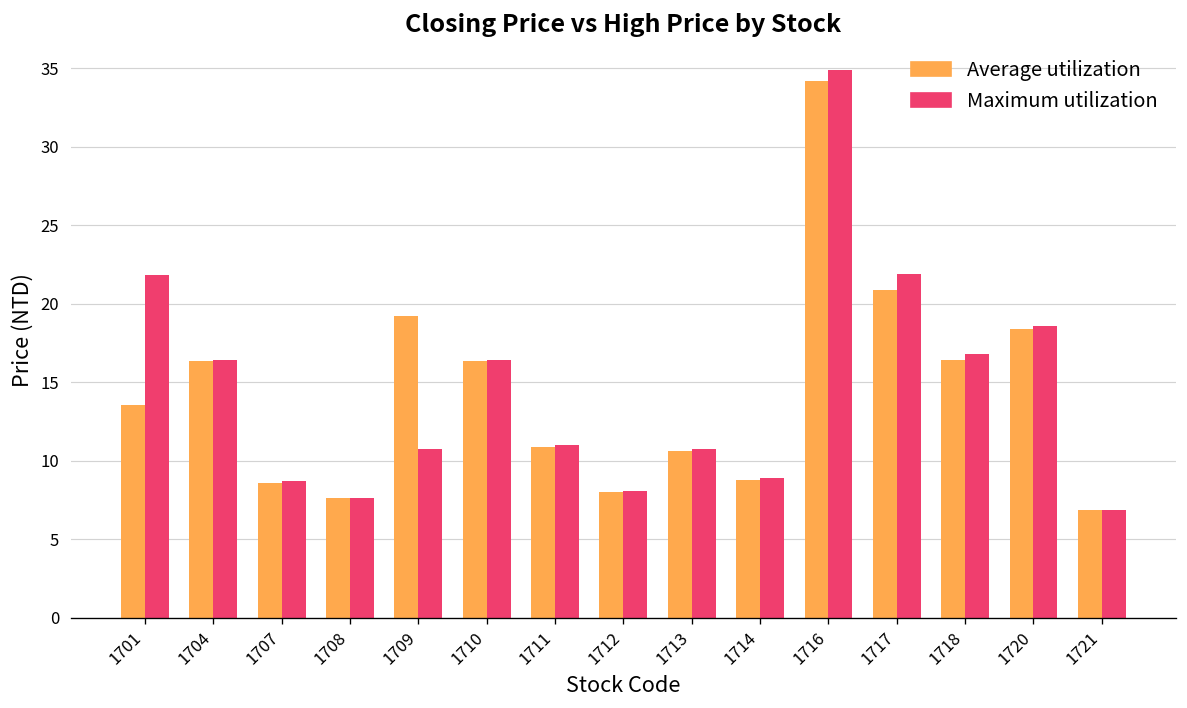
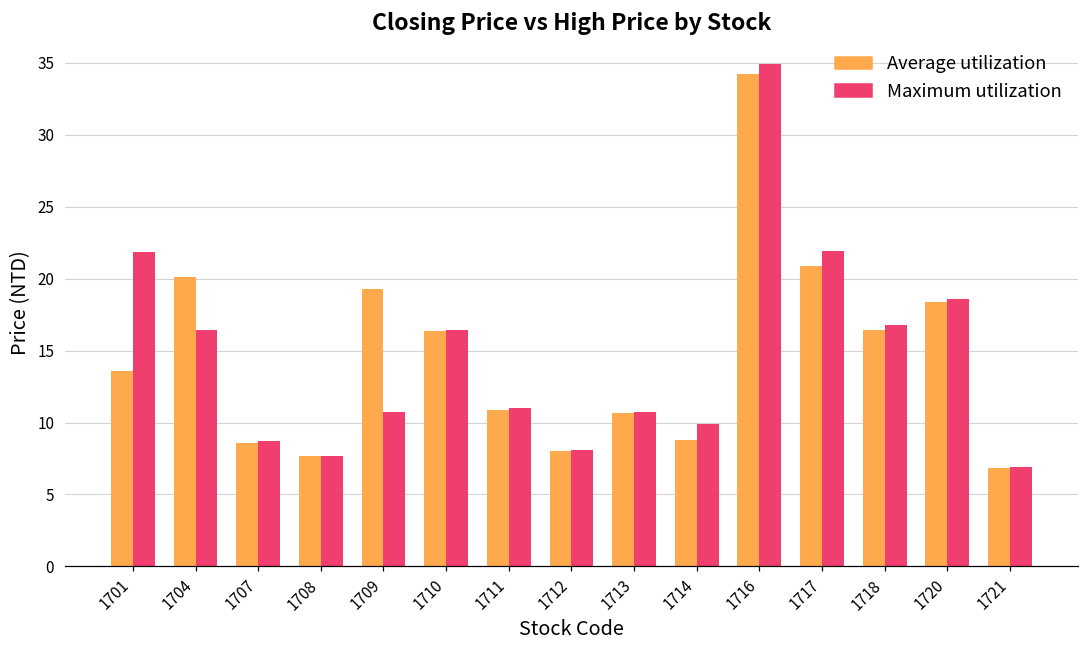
Average utilization, 1704: 16.4 -> 20.1
Maximum utilization, 1714: 8.9 -> 9.9
